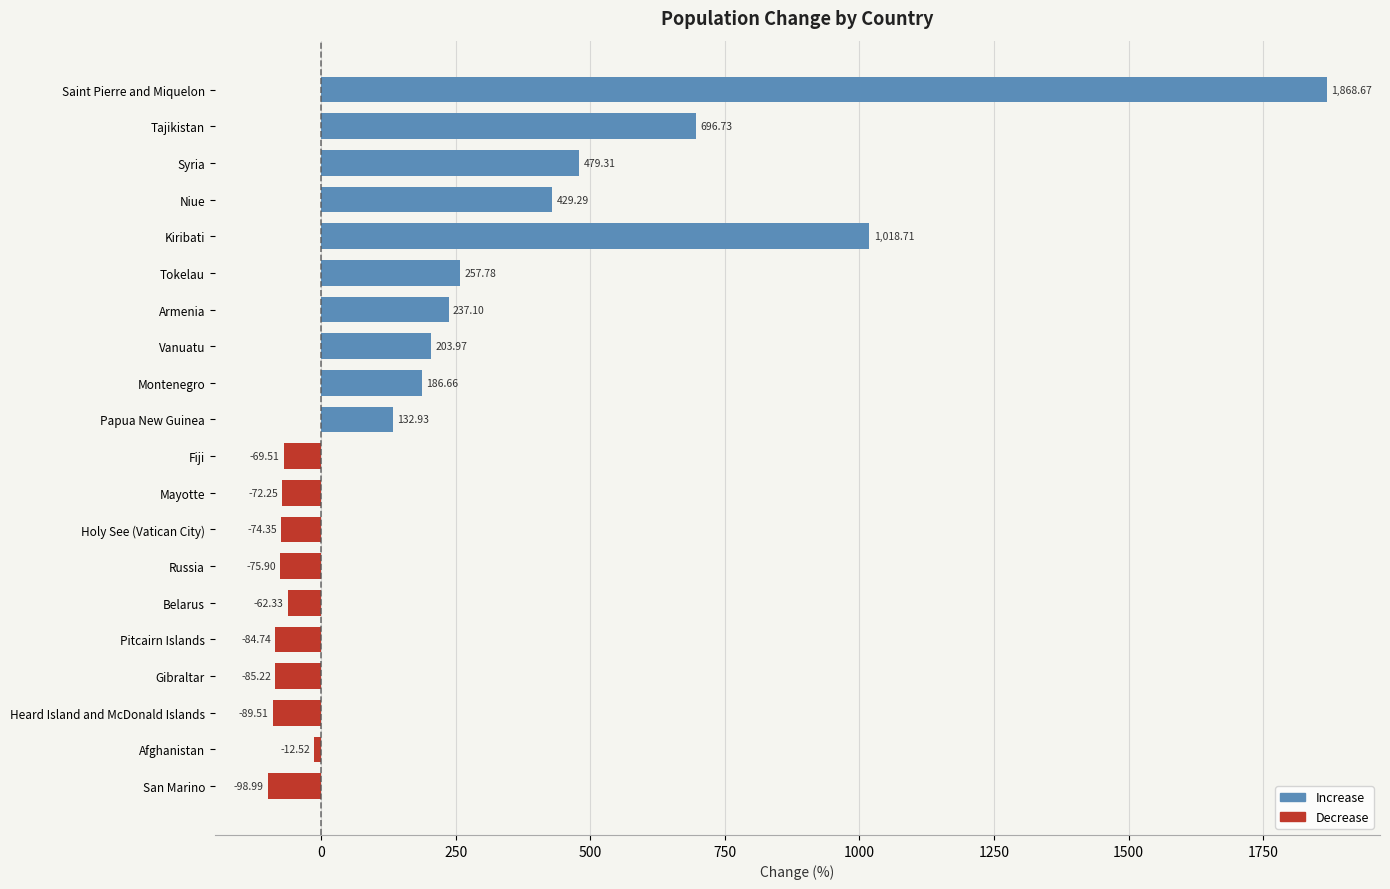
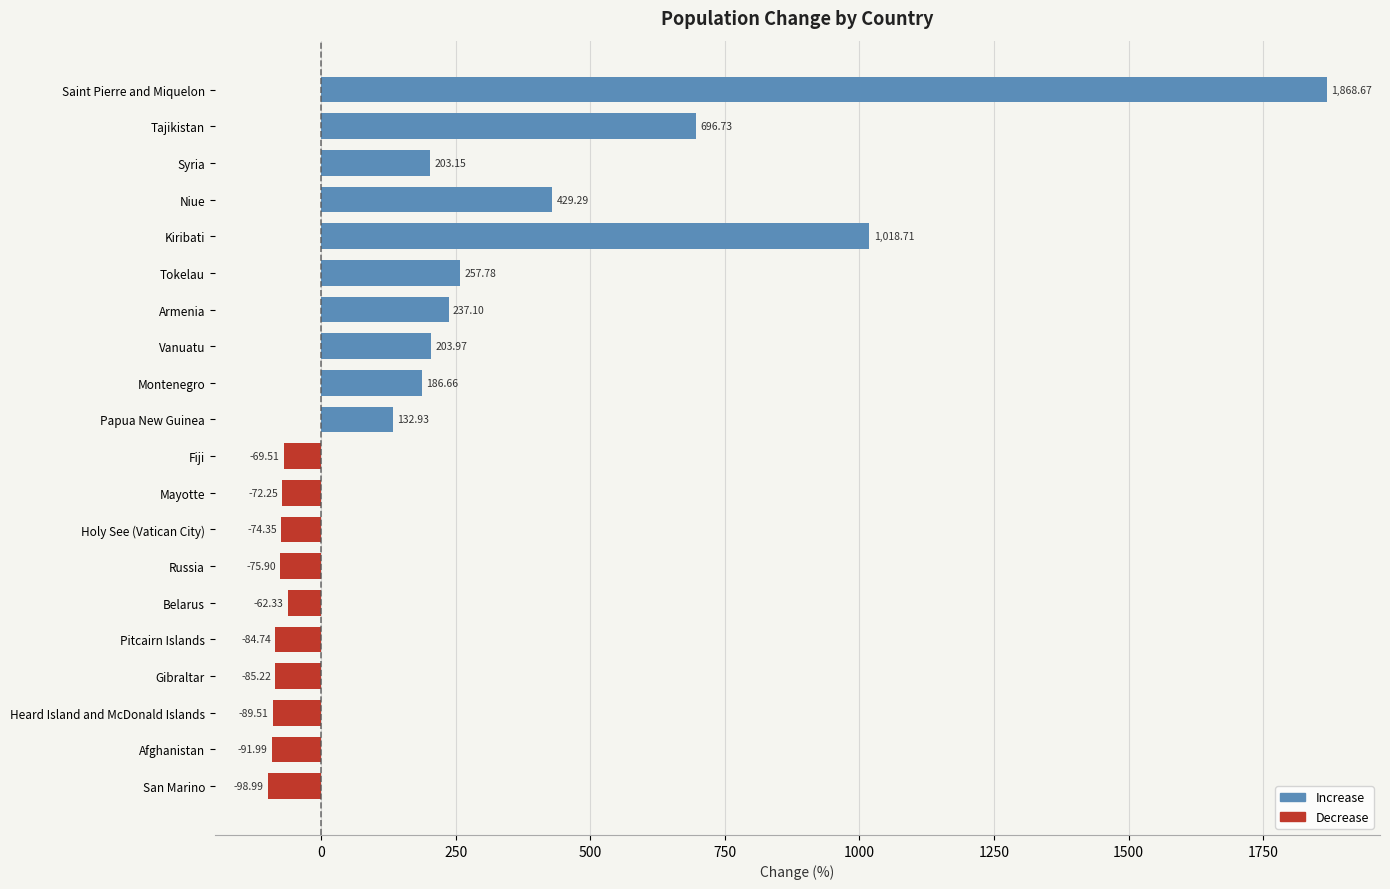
Increase, Syria: 479.31 -> 203.15
Decrease, Afghanistan: -12.52 -> -91.99
